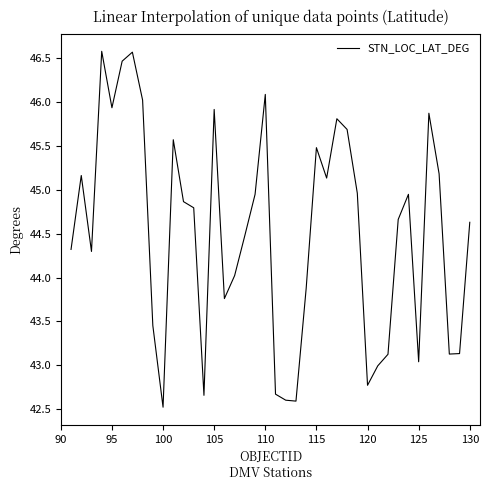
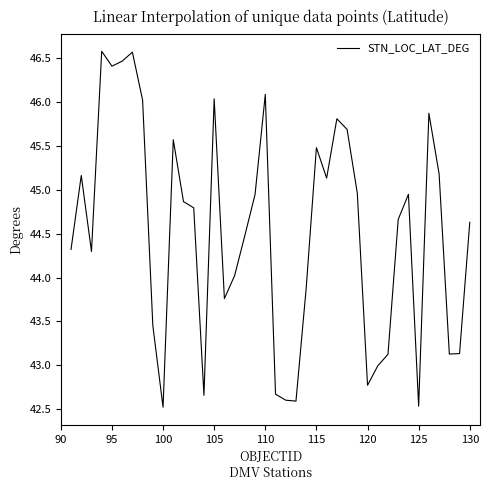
95: 45.9 -> 46.4
105: 45.9 -> 46.0
125: 43.0 -> 42.5
